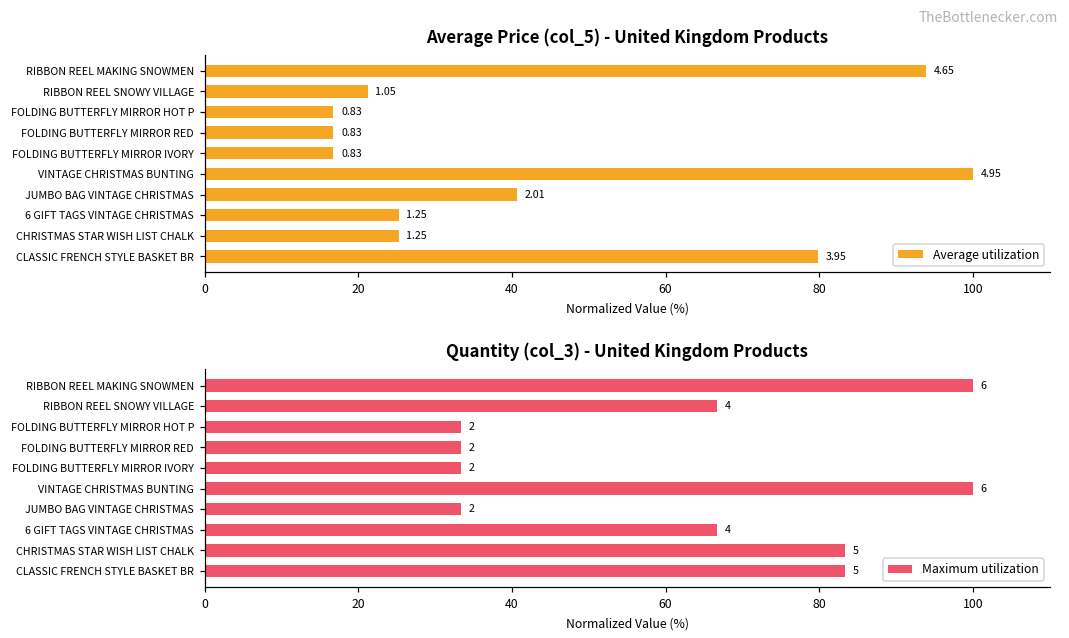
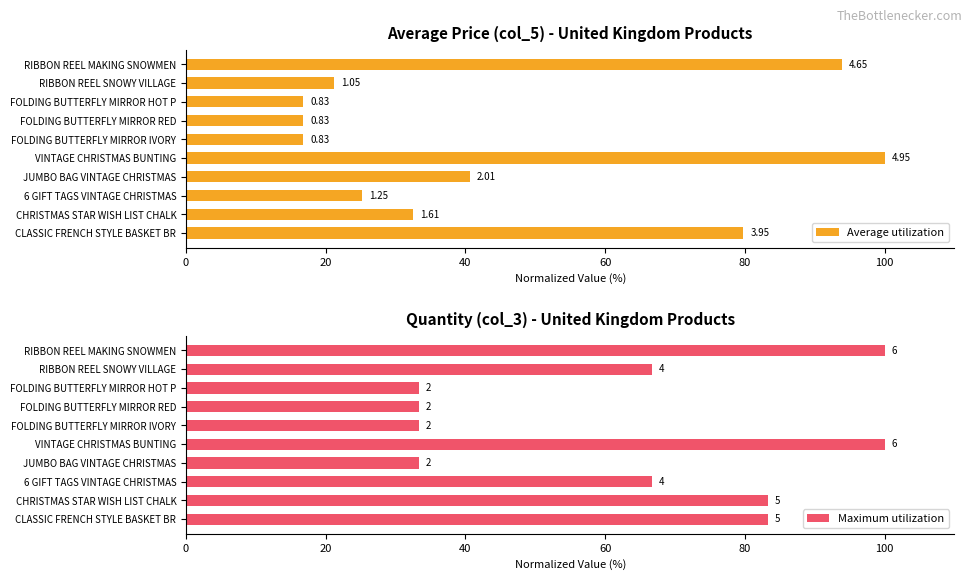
Average Price (col_5) - United Kingdom Products, CHRISTMAS STAR WISH LIST CHALK: 1.25 -> 1.61
